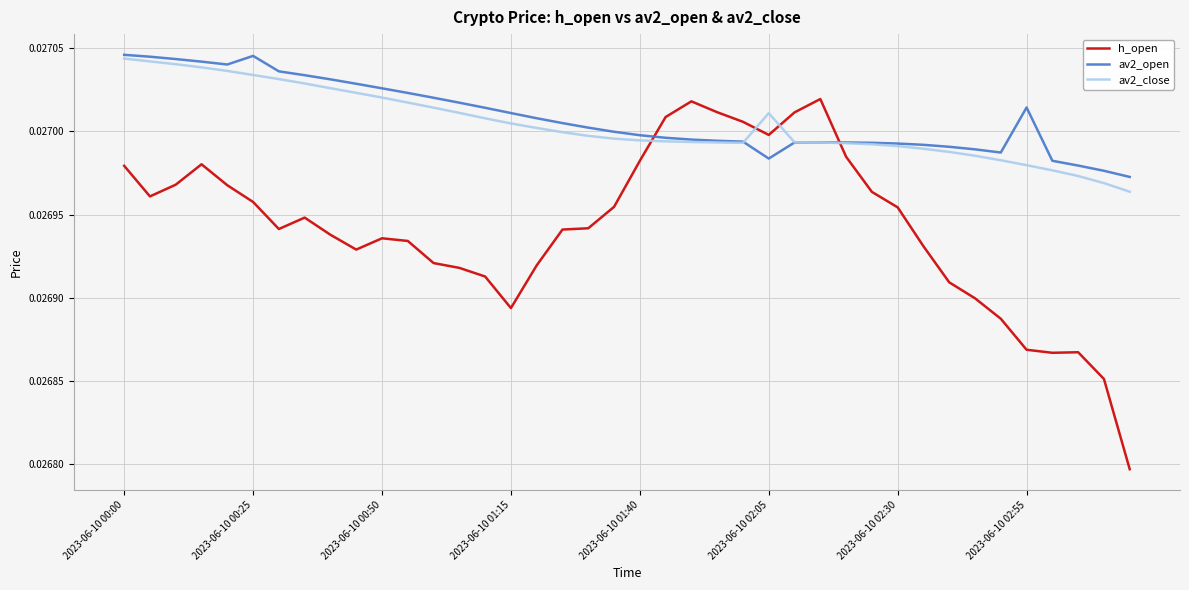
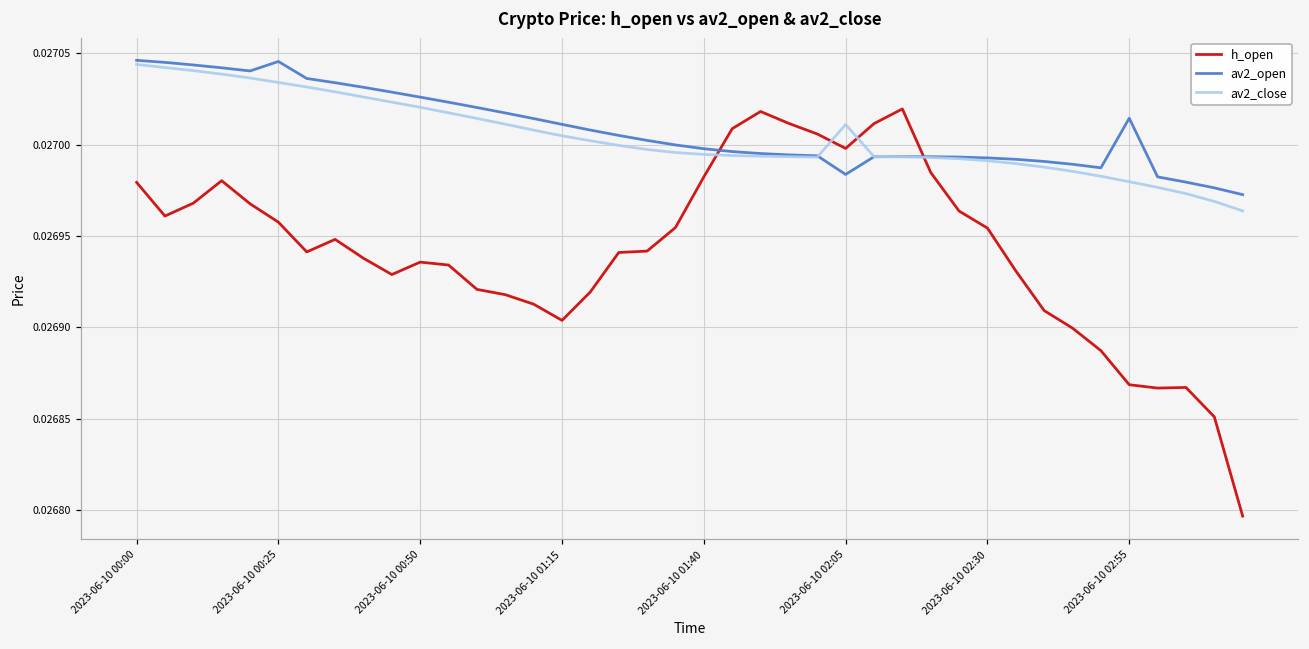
h_open, 2023-06-10 01:15: 0.026894 -> 0.026904
